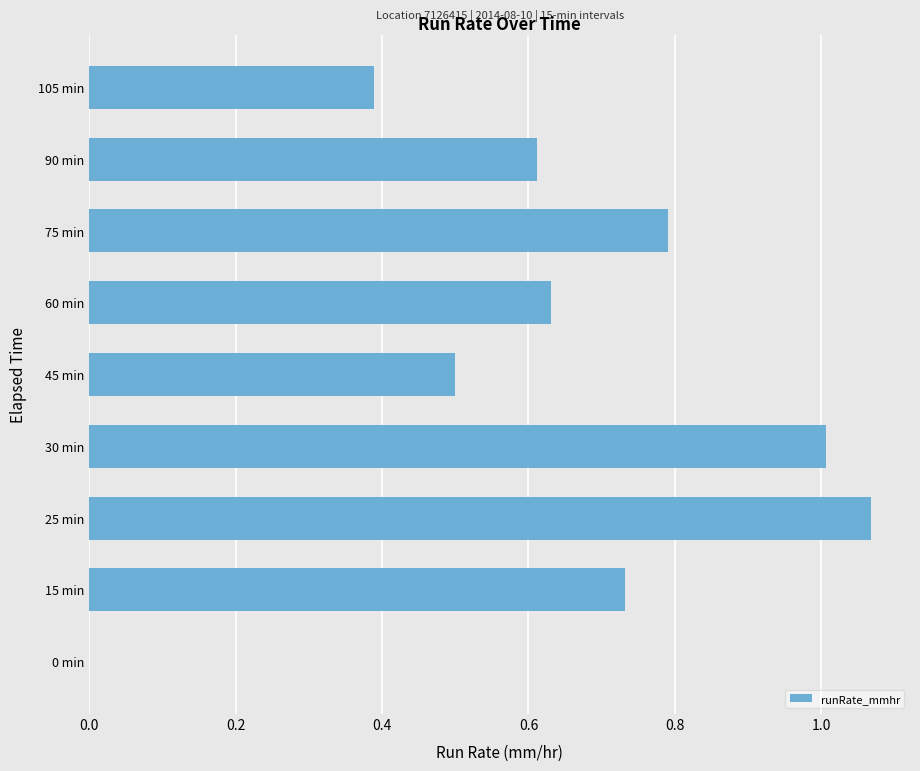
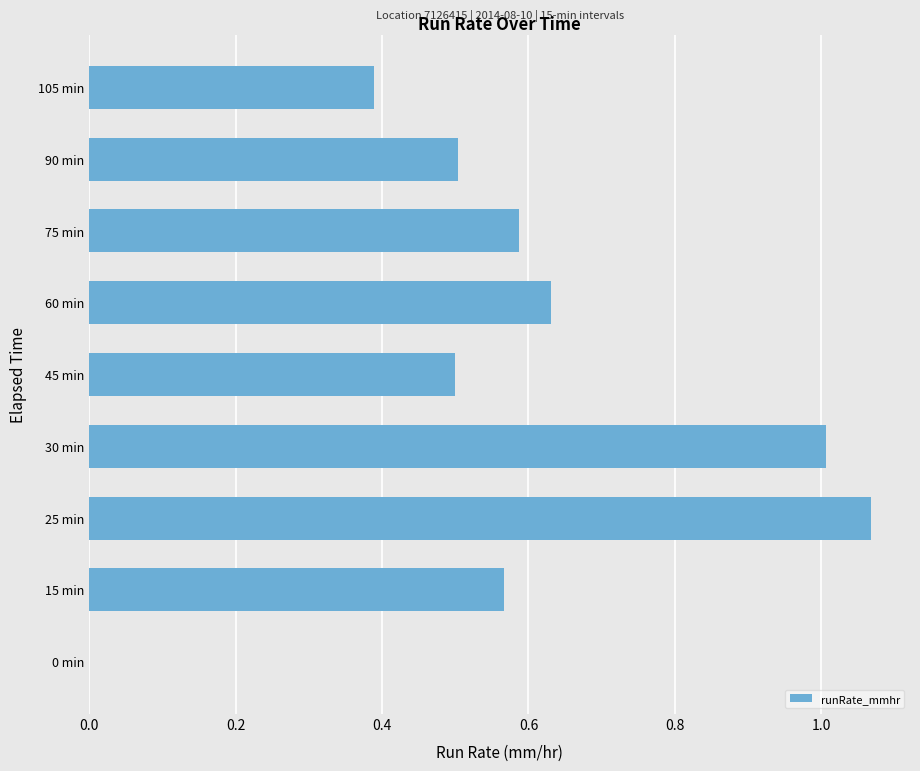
90 min: 0.61 -> 0.50
75 min: 0.79 -> 0.59
15 min: 0.73 -> 0.57
